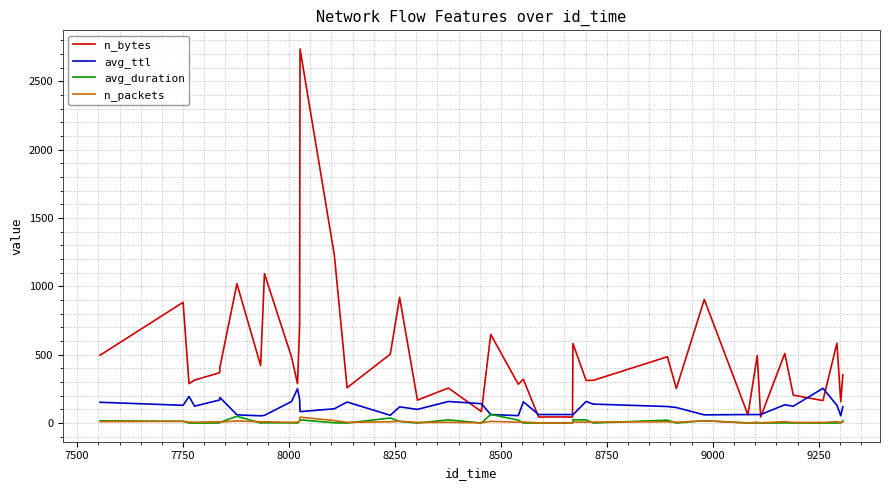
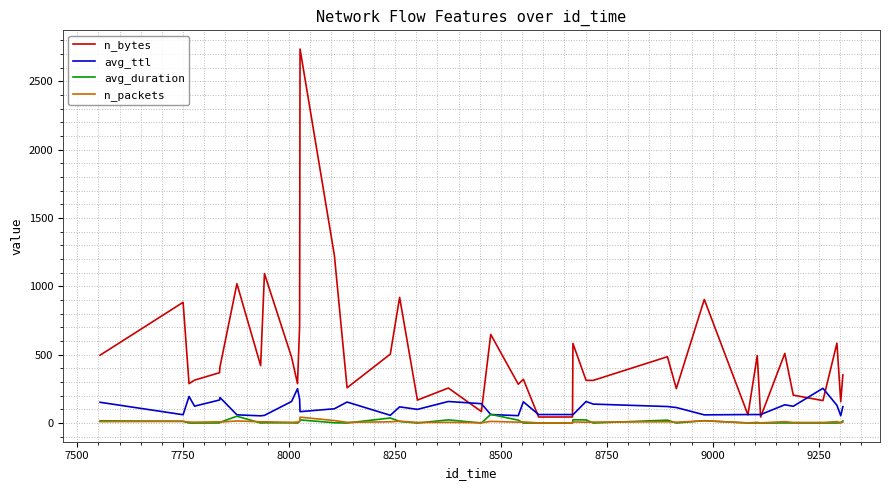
avg_ttl, 7750: 130 -> 60
